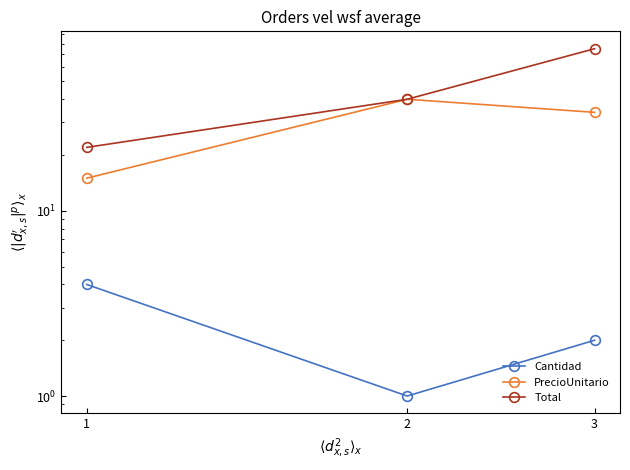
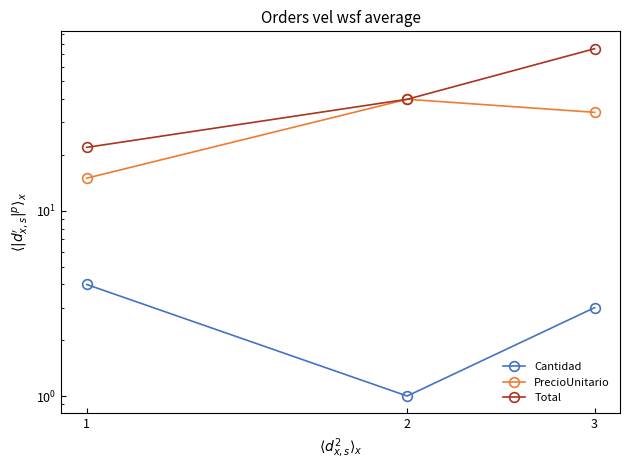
Cantidad, 3: 2 -> 3
